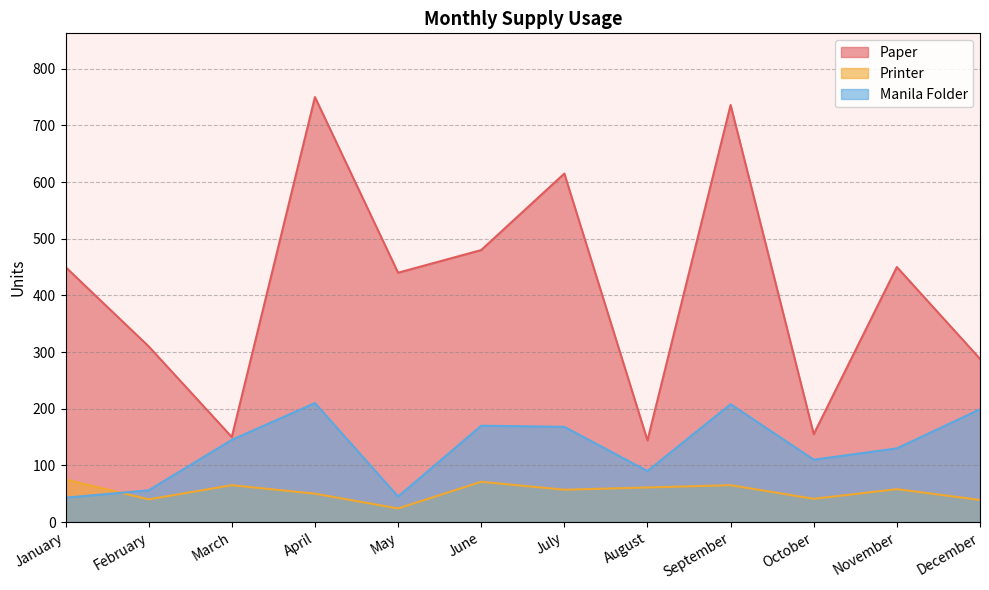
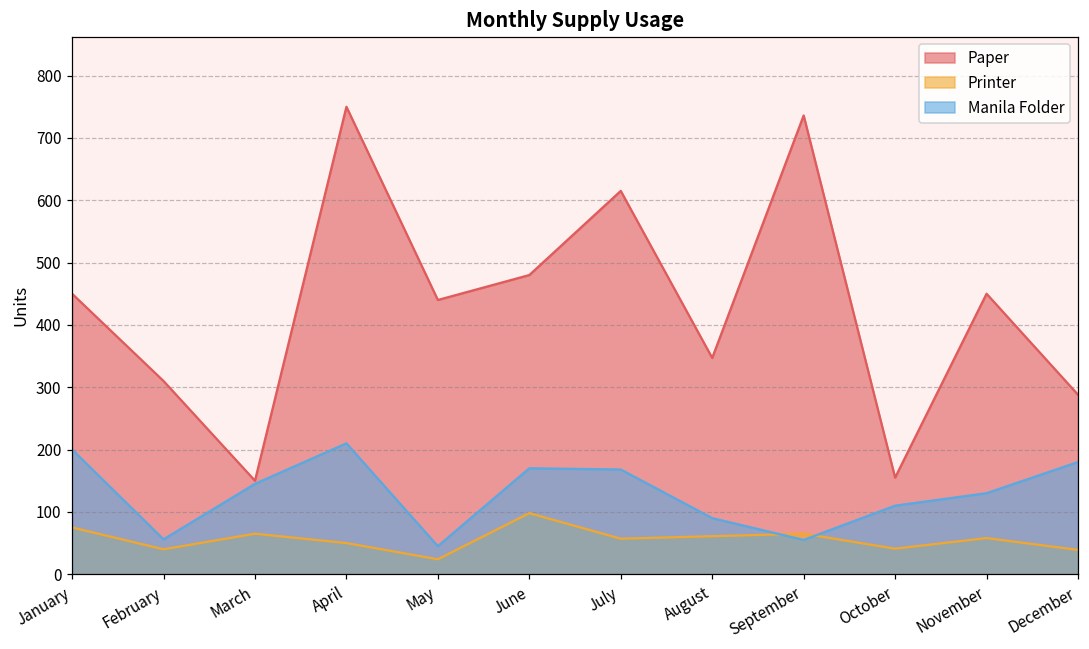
Manila Folder, January: 40 -> 200
Printer, June: 70 -> 100
Paper, August: 140 -> 350
Manila Folder, September: 210 -> 60
Manila Folder, December: 200 -> 180
